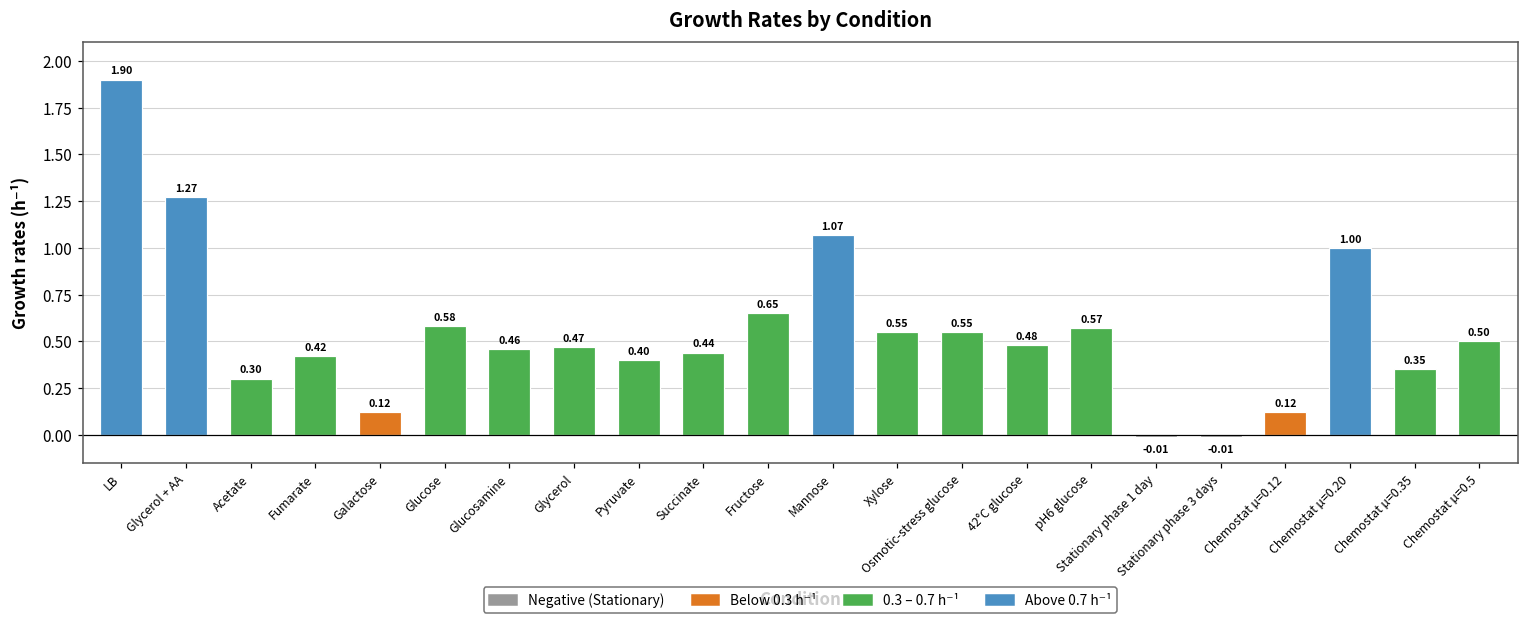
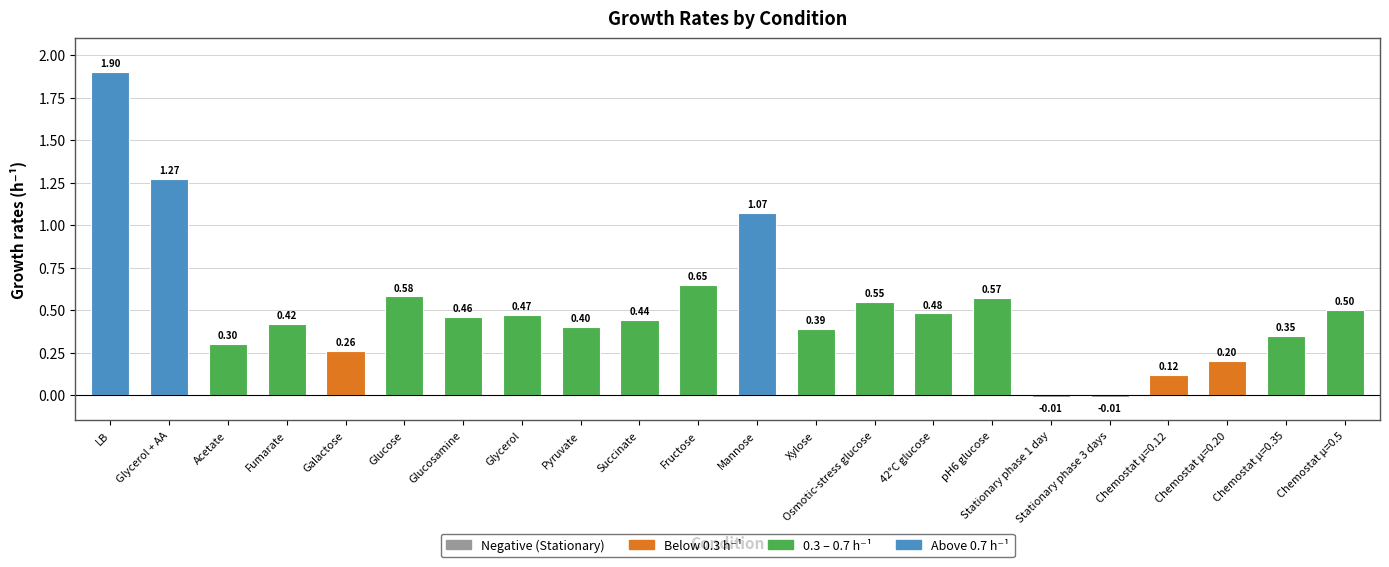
Galactose: 0.12 -> 0.26
Xylose: 0.55 -> 0.39
Chemostat µ=0.20: 1.00 -> 0.20
